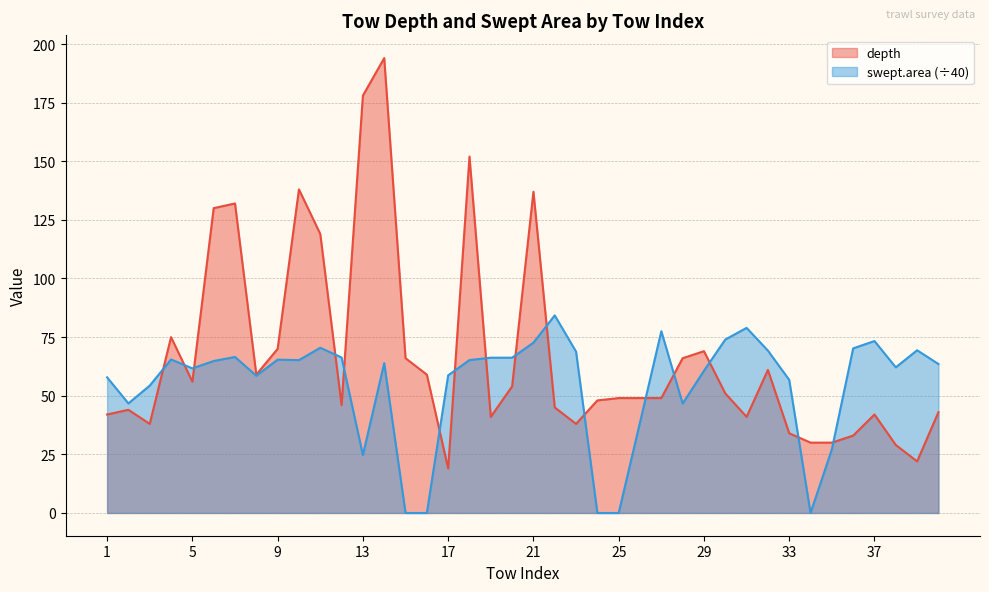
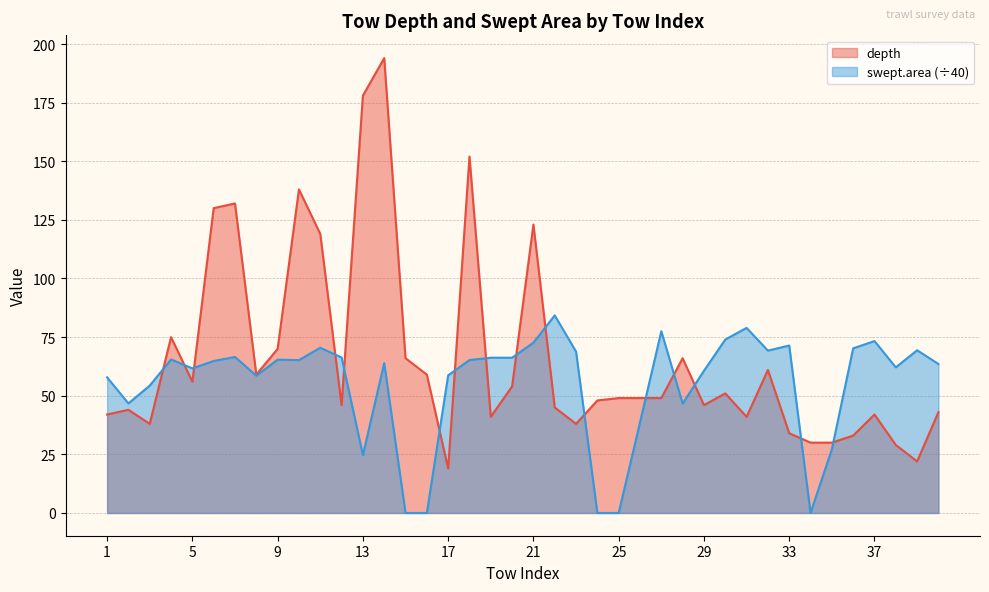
depth, 21: 137 -> 123
depth, 29: 69 -> 46
swept.area (÷40), 33: 57 -> 71
